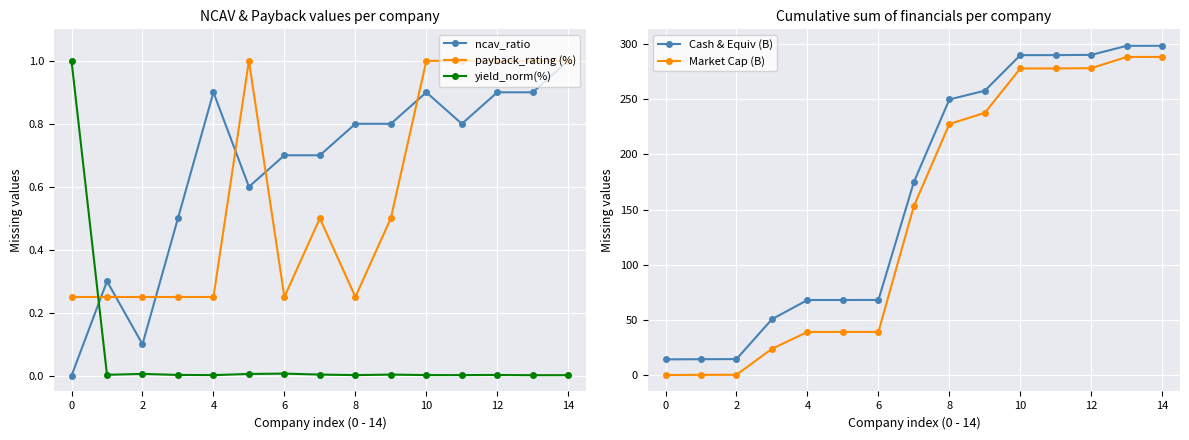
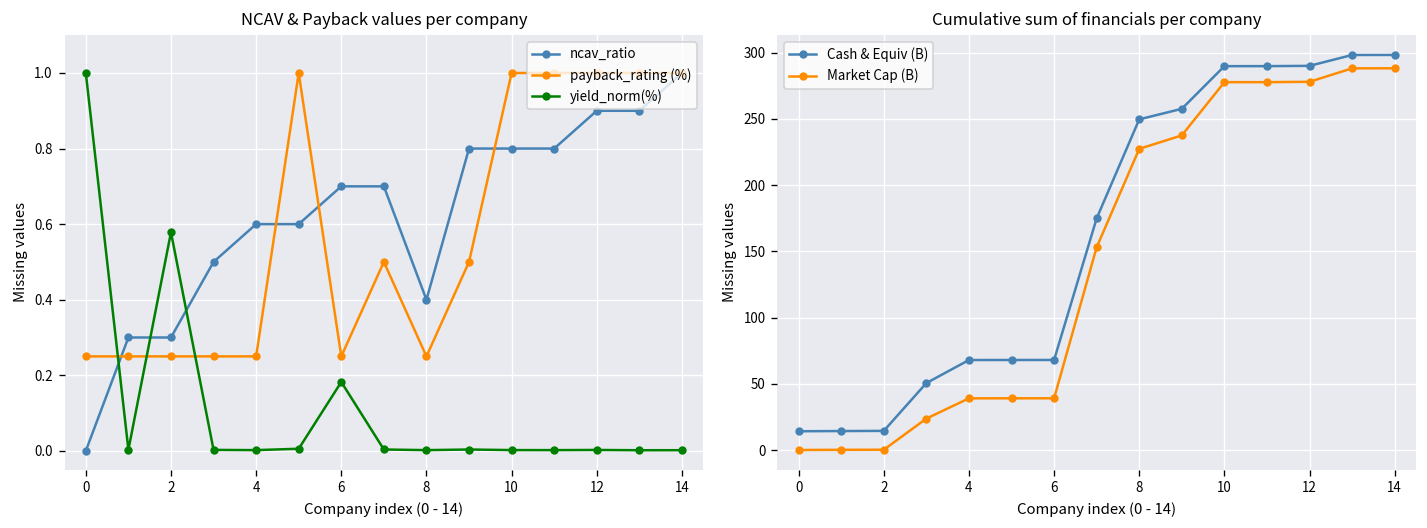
NCAV & Payback values per company, ncav_ratio, 2: 0.1 -> 0.3
NCAV & Payback values per company, yield_norm(%), 2: 0.01 -> 0.58
NCAV & Payback values per company, ncav_ratio, 4: 0.9 -> 0.6
NCAV & Payback values per company, yield_norm(%), 6: 0.01 -> 0.18
NCAV & Payback values per company, ncav_ratio, 8: 0.8 -> 0.4
NCAV & Payback values per company, ncav_ratio, 10: 0.9 -> 0.8
